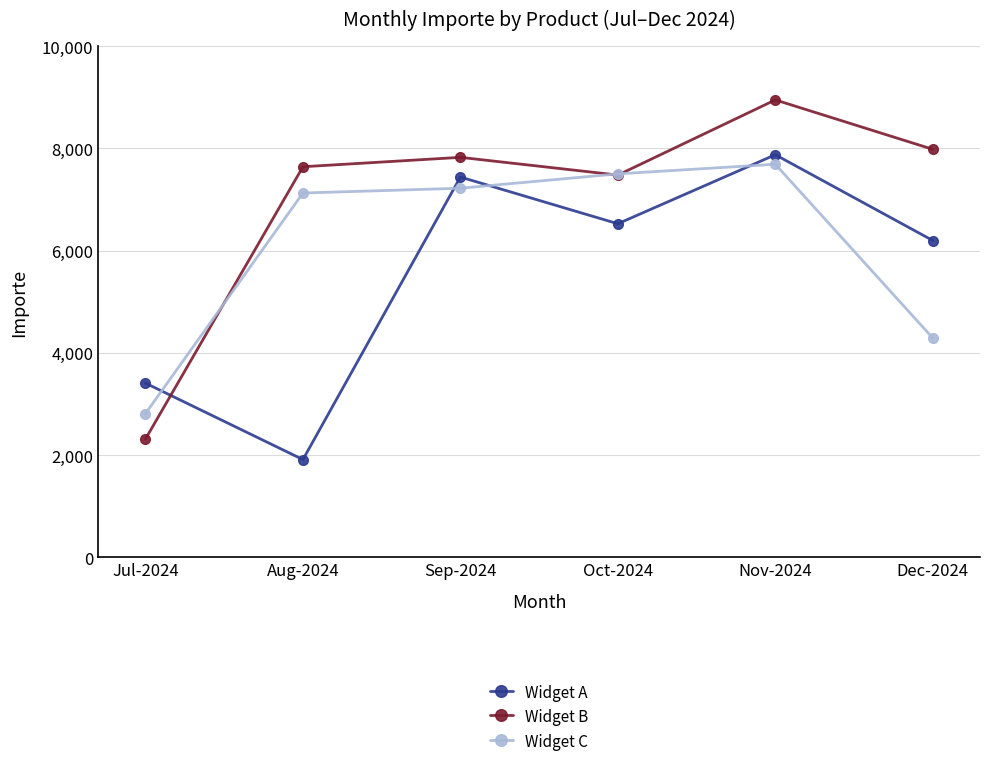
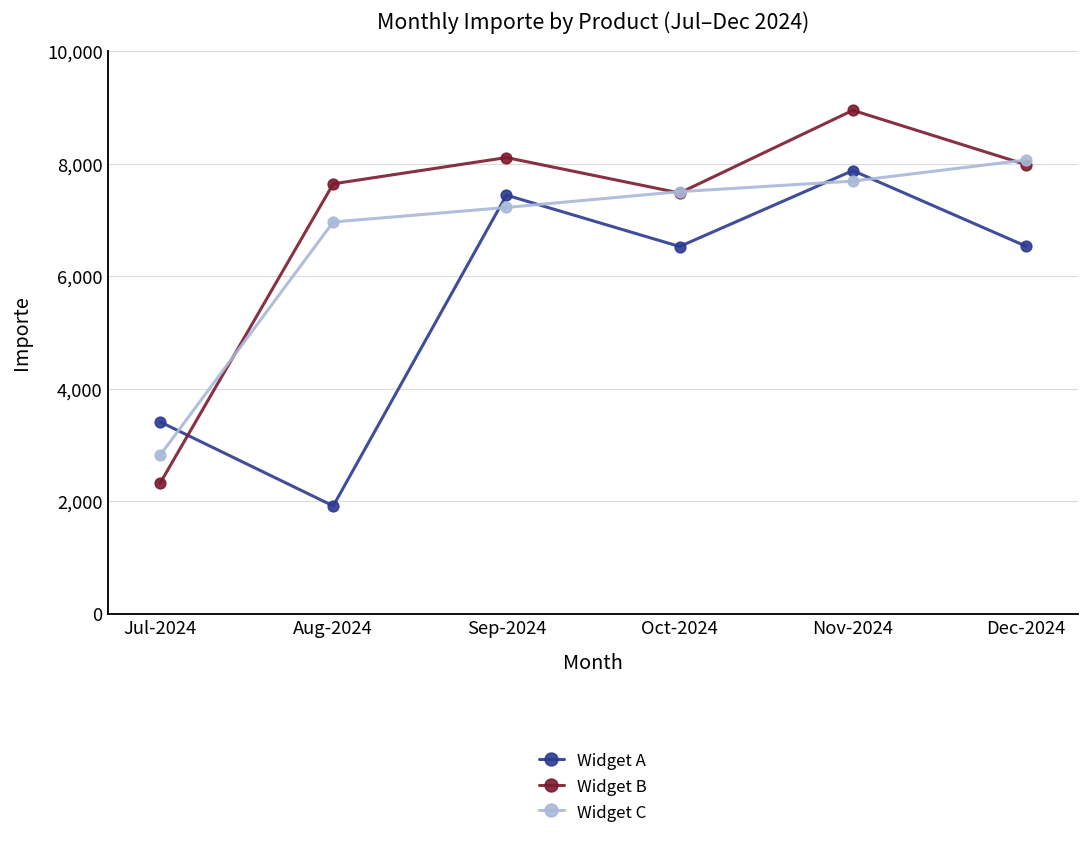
Widget C, Aug-2024: 7,100 -> 7,000
Widget B, Sep-2024: 7,800 -> 8,100
Widget A, Dec-2024: 6,200 -> 6,500
Widget C, Dec-2024: 4,300 -> 8,100
